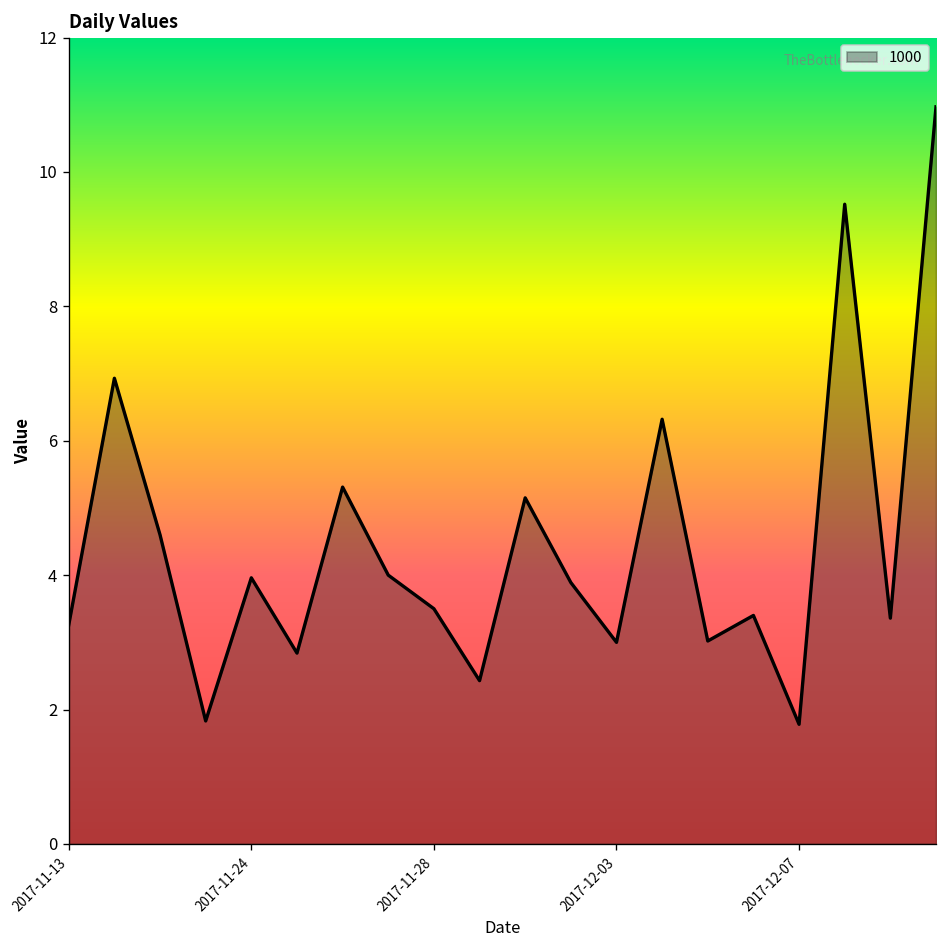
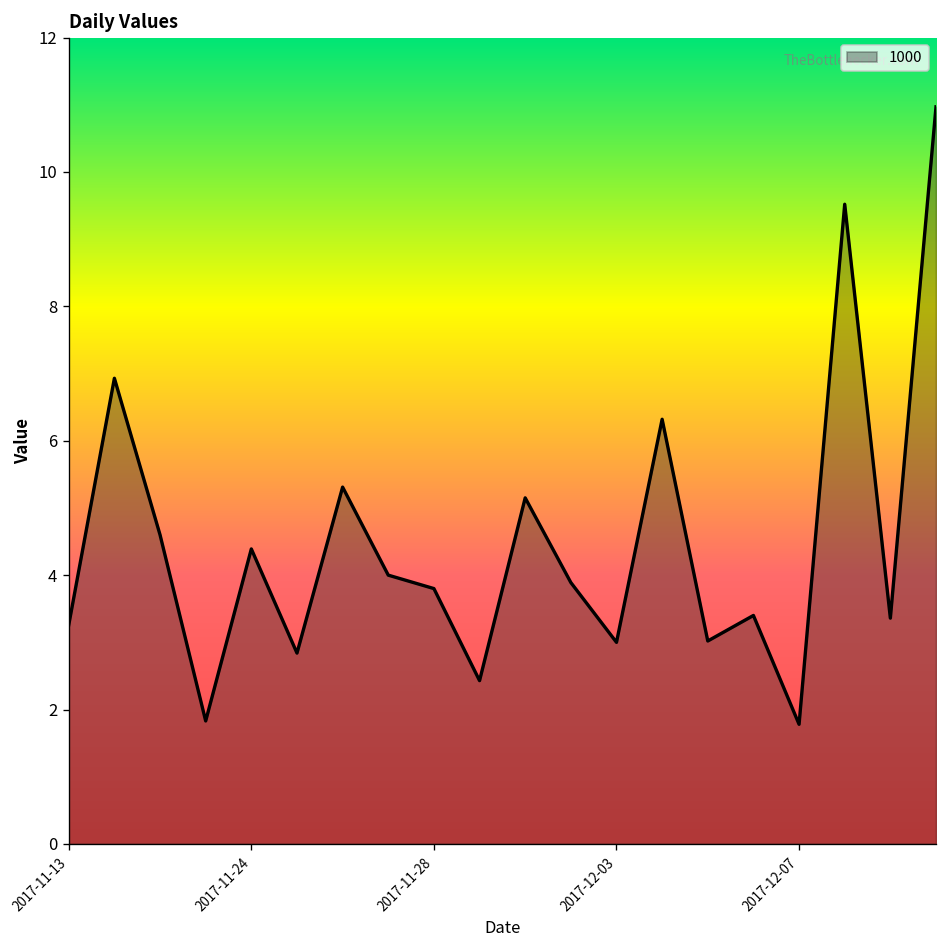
2017-11-24: 4.0 -> 4.4
2017-11-28: 3.5 -> 3.8
